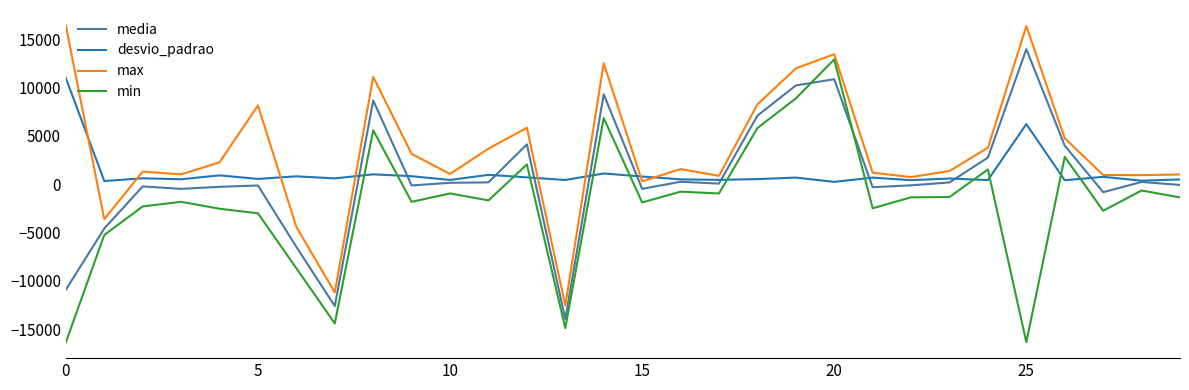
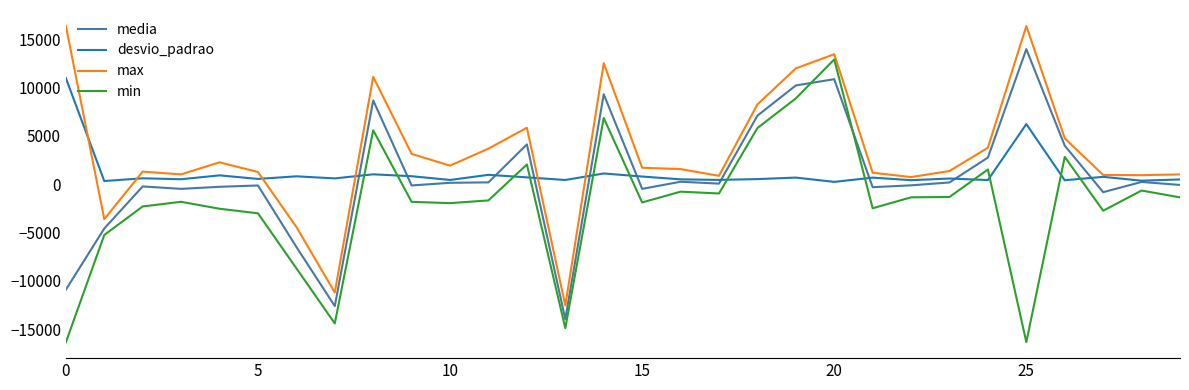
max, 5: 8000 -> 1000
max, 10: 1000 -> 2000
min, 10: -1000 -> -2000
max, 15: 0 -> 2000
